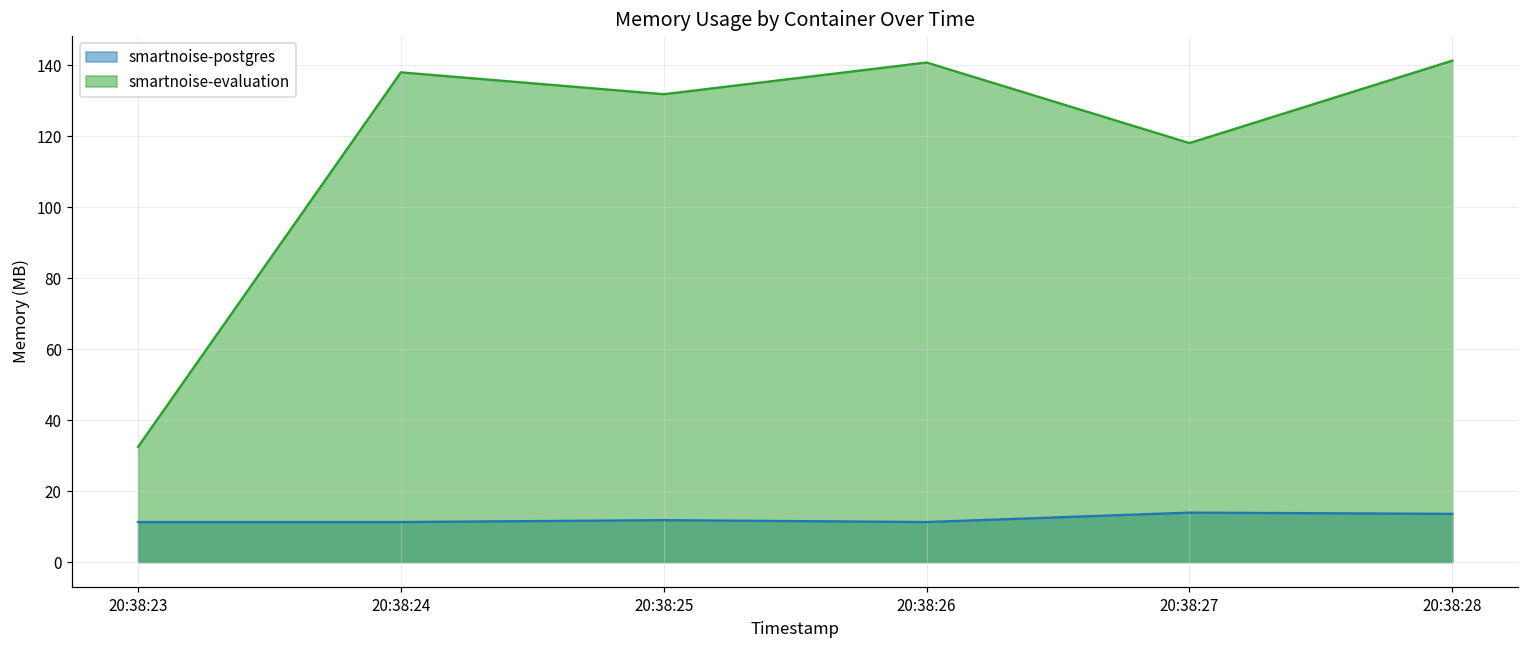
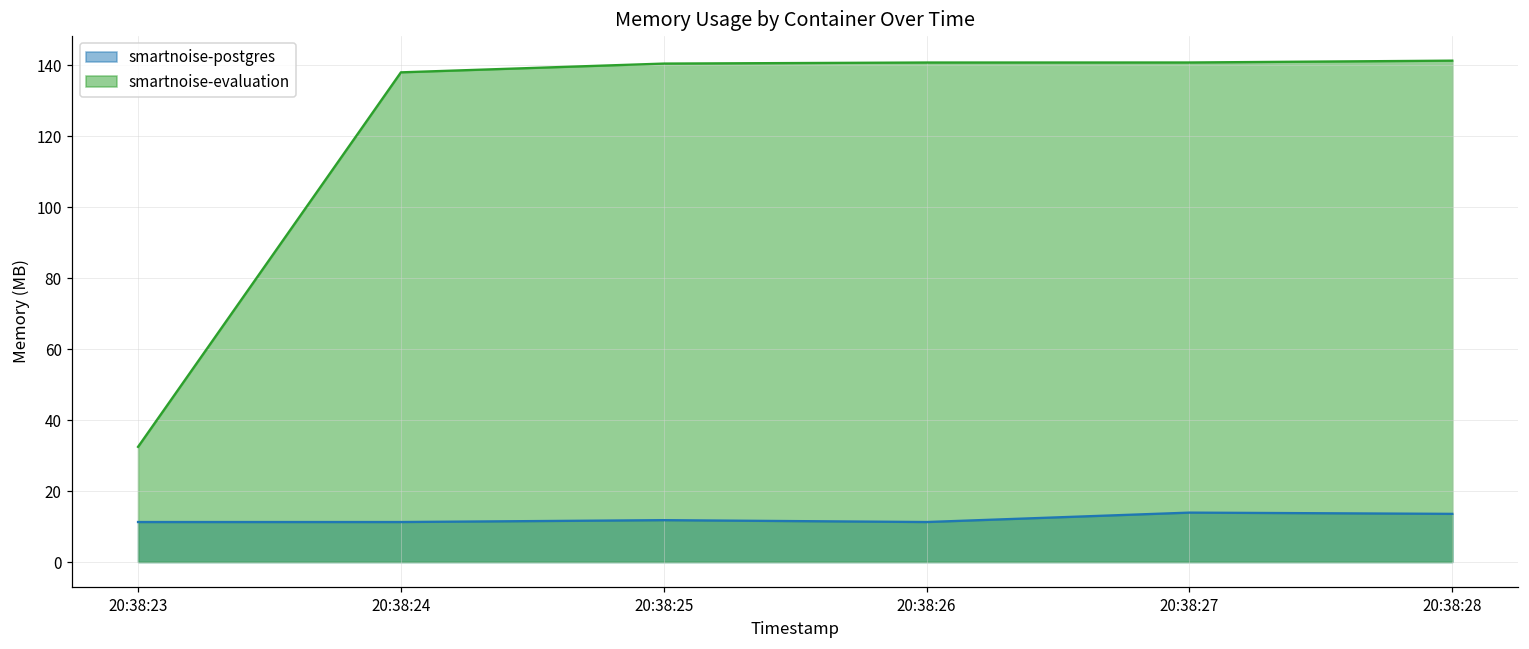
smartnoise-evaluation, 20:38:25: 132 -> 140
smartnoise-evaluation, 20:38:27: 118 -> 141
